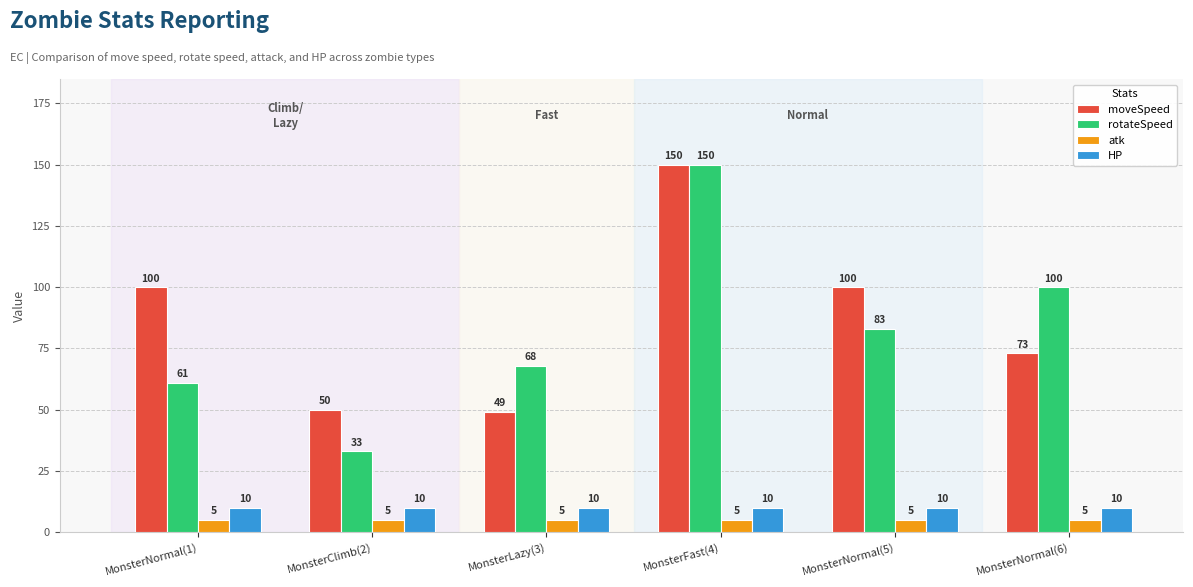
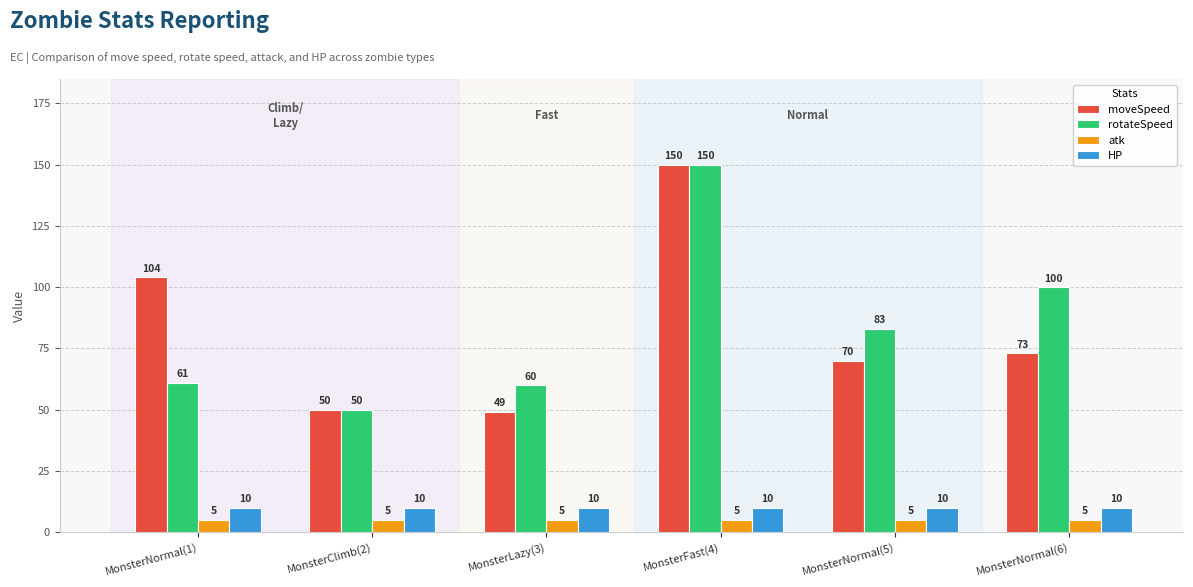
moveSpeed, MonsterNormal(1): 100 -> 104
rotateSpeed, MonsterClimb(2): 33 -> 50
rotateSpeed, MonsterLazy(3): 68 -> 60
moveSpeed, MonsterNormal(5): 100 -> 70
